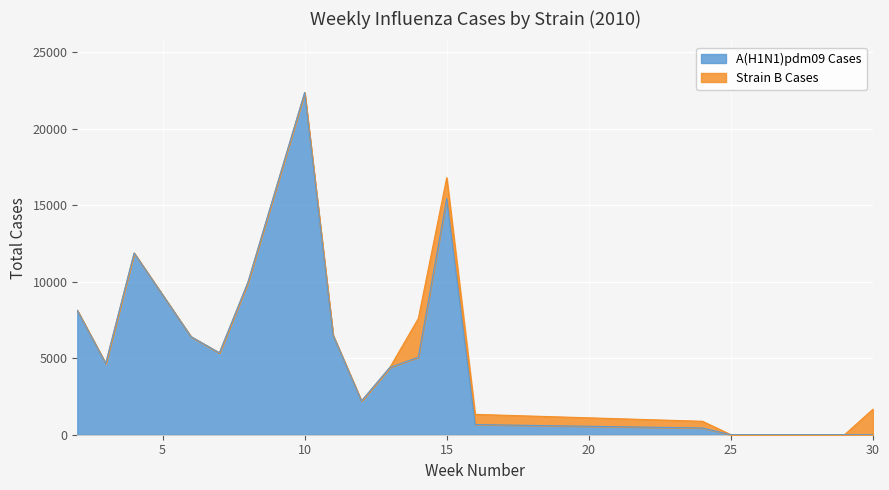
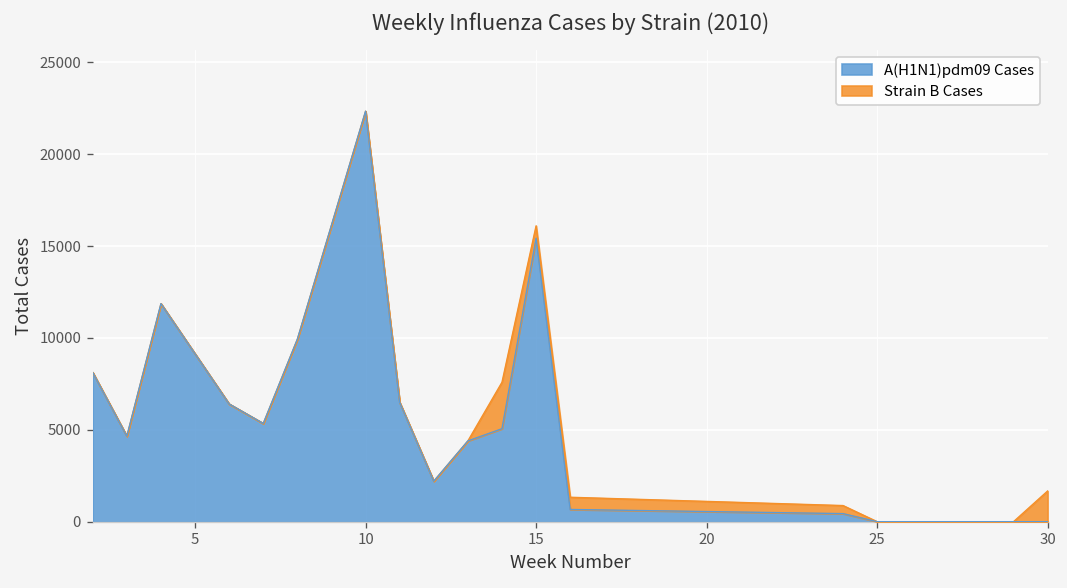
Strain B Cases, 15: 1400 -> 700
